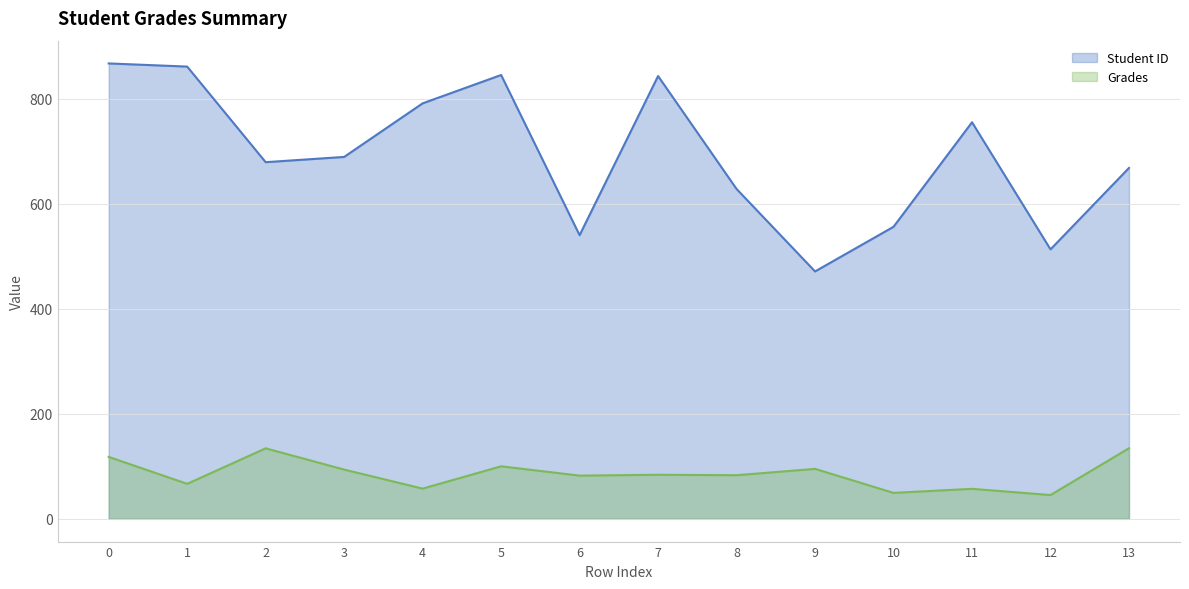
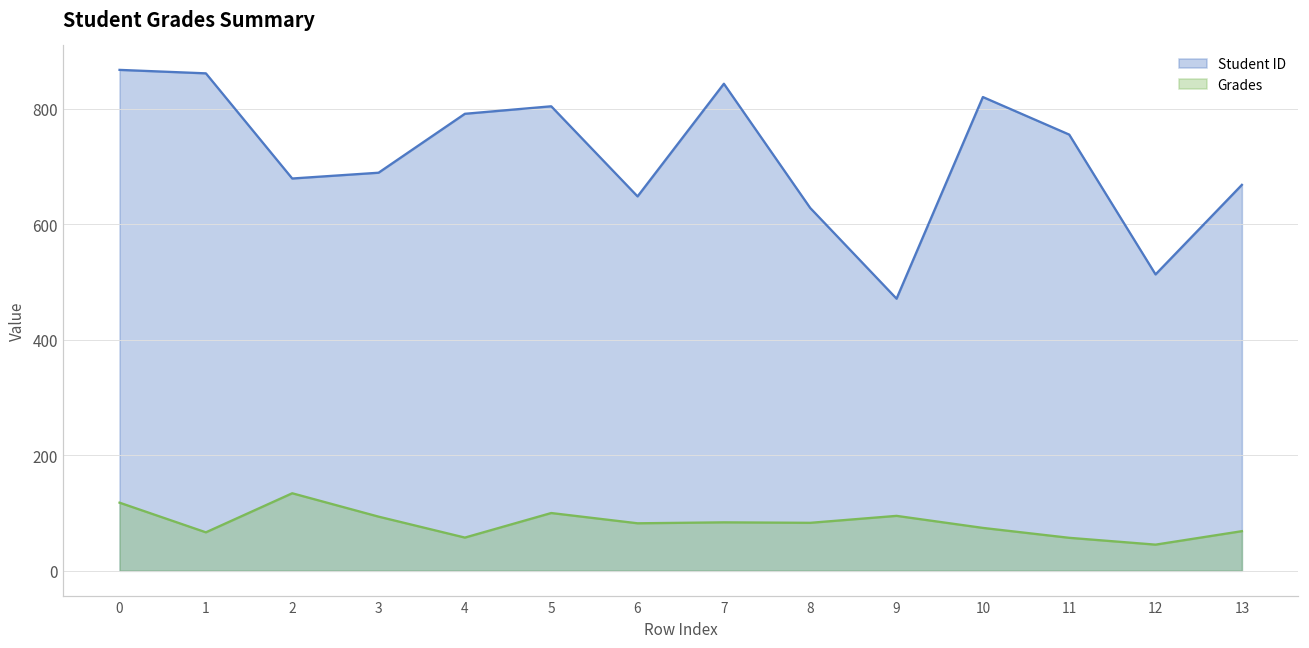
Student ID, 5: 850 -> 800
Student ID, 6: 540 -> 650
Student ID, 10: 560 -> 820
Grades, 10: 50 -> 70
Grades, 13: 130 -> 70
